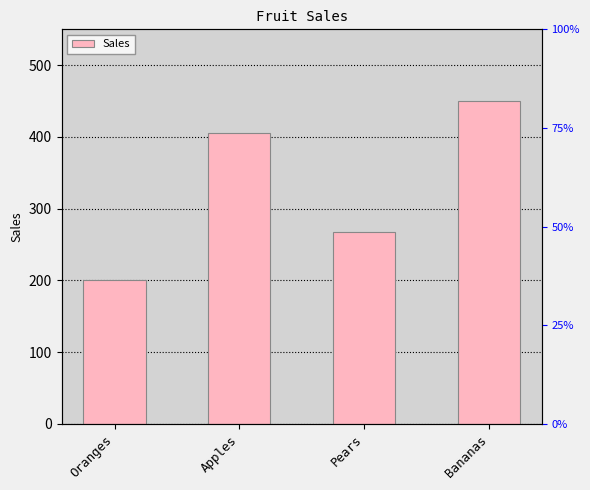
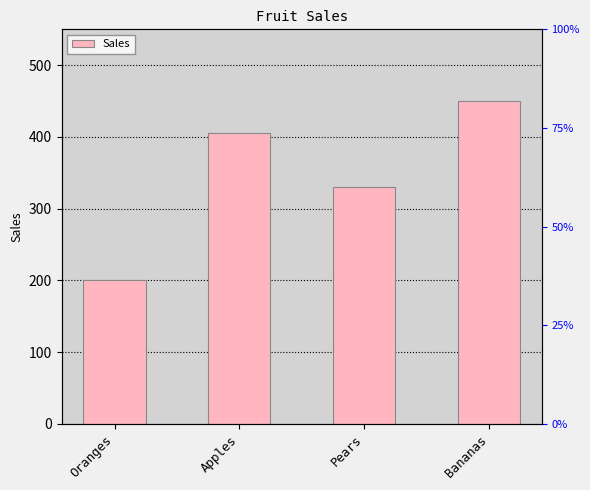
Pears: 270 -> 330
